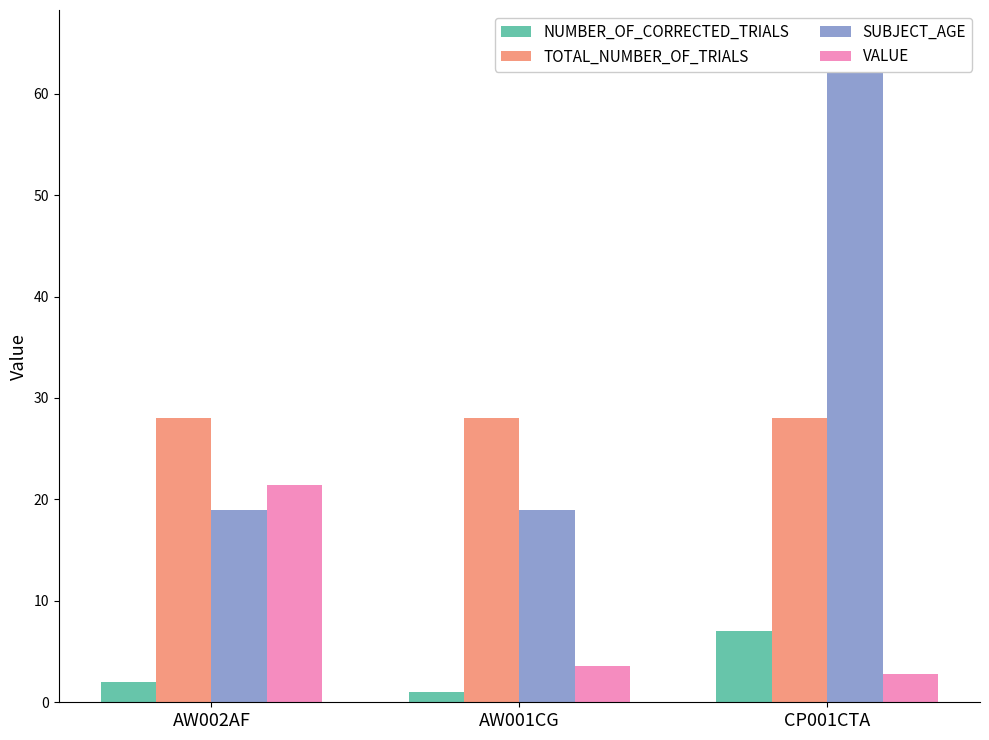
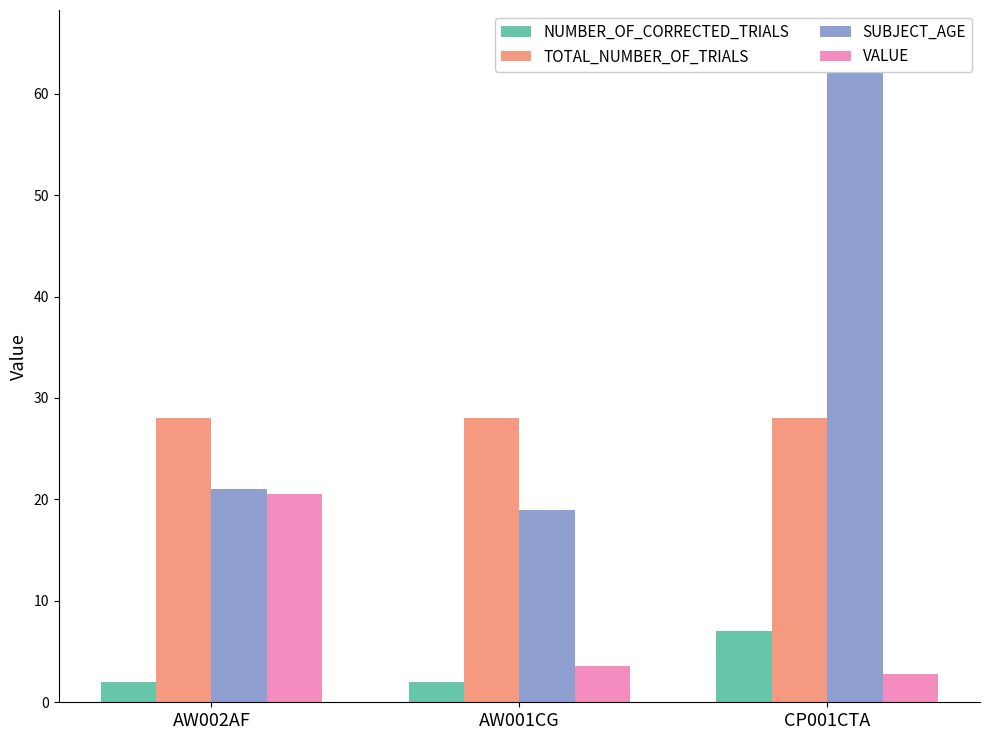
SUBJECT_AGE, AW002AF: 19 -> 21
VALUE, AW002AF: 21.4 -> 20.5
NUMBER_OF_CORRECTED_TRIALS, AW001CG: 1 -> 2
